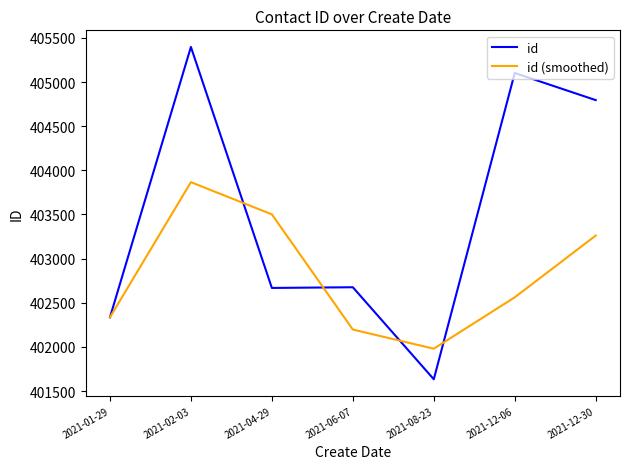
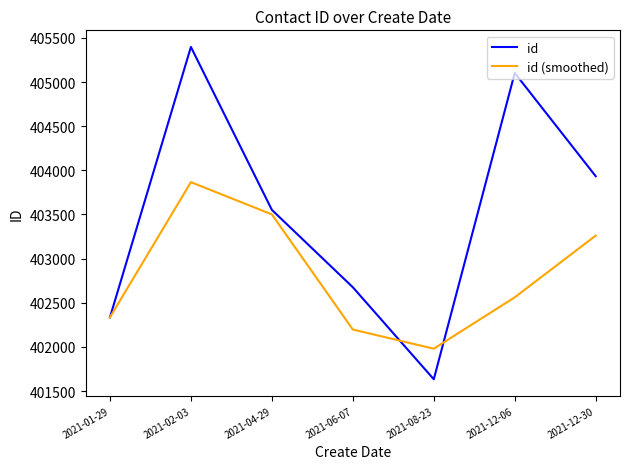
id, 2021-04-29: 402700 -> 403600
id, 2021-12-30: 404800 -> 403900
